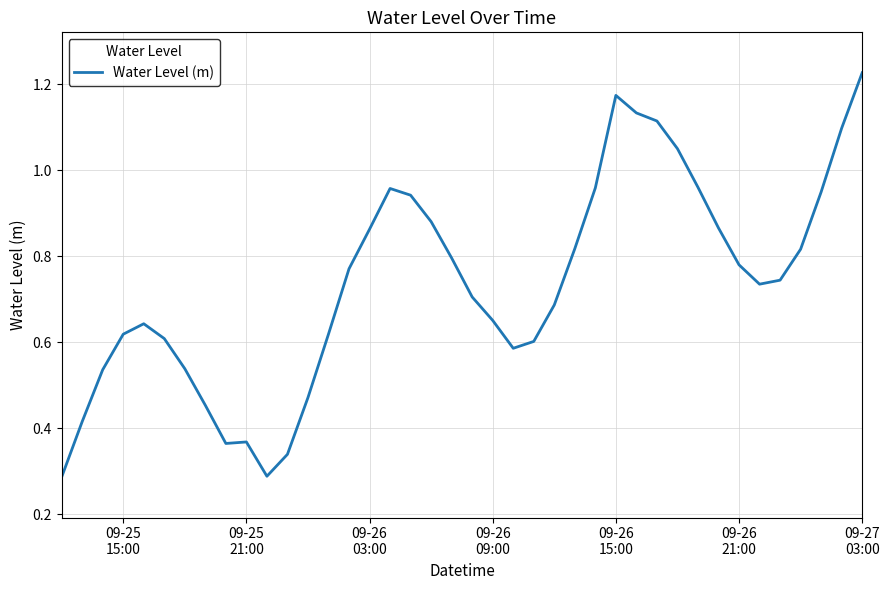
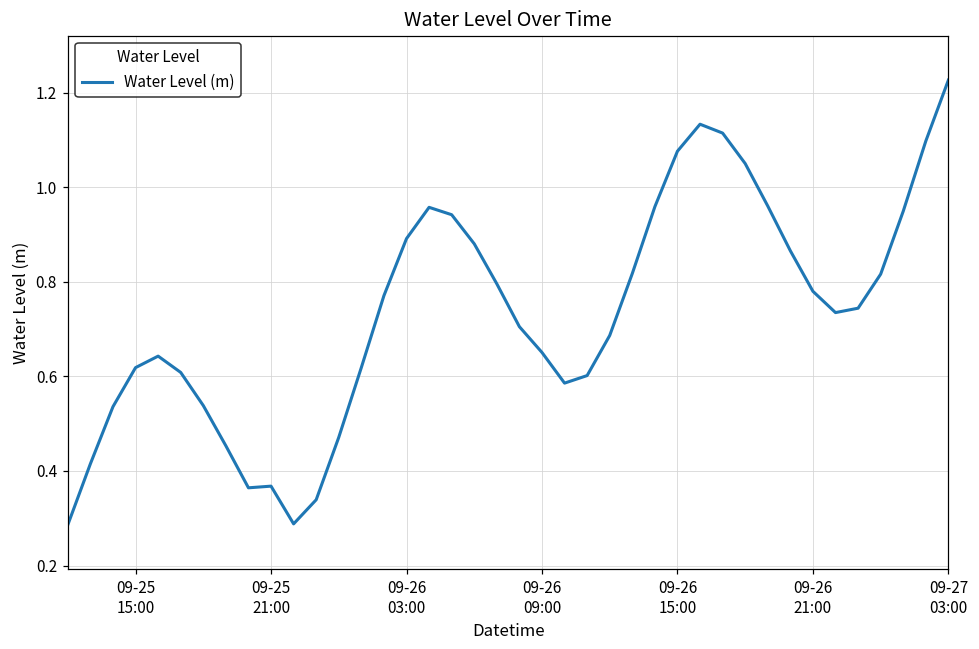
09-26 03:00: 0.86 -> 0.89
09-26 15:00: 1.17 -> 1.08
